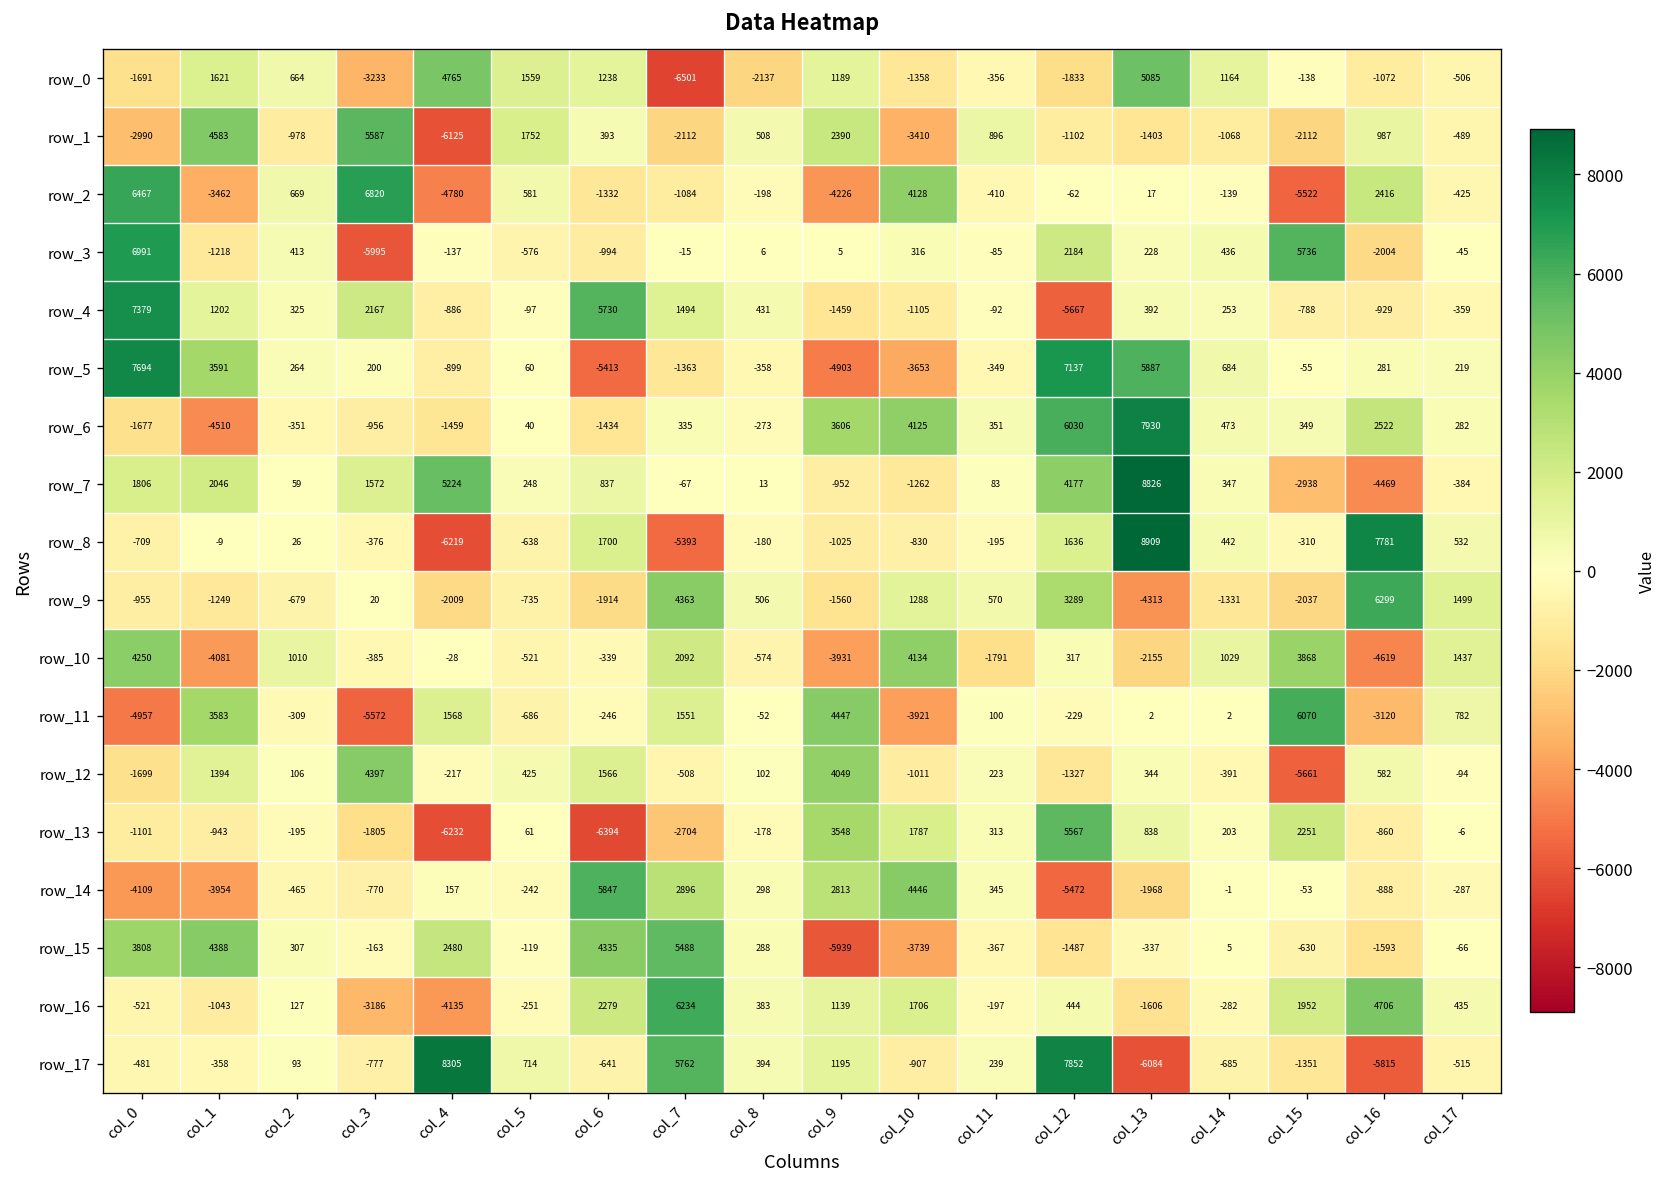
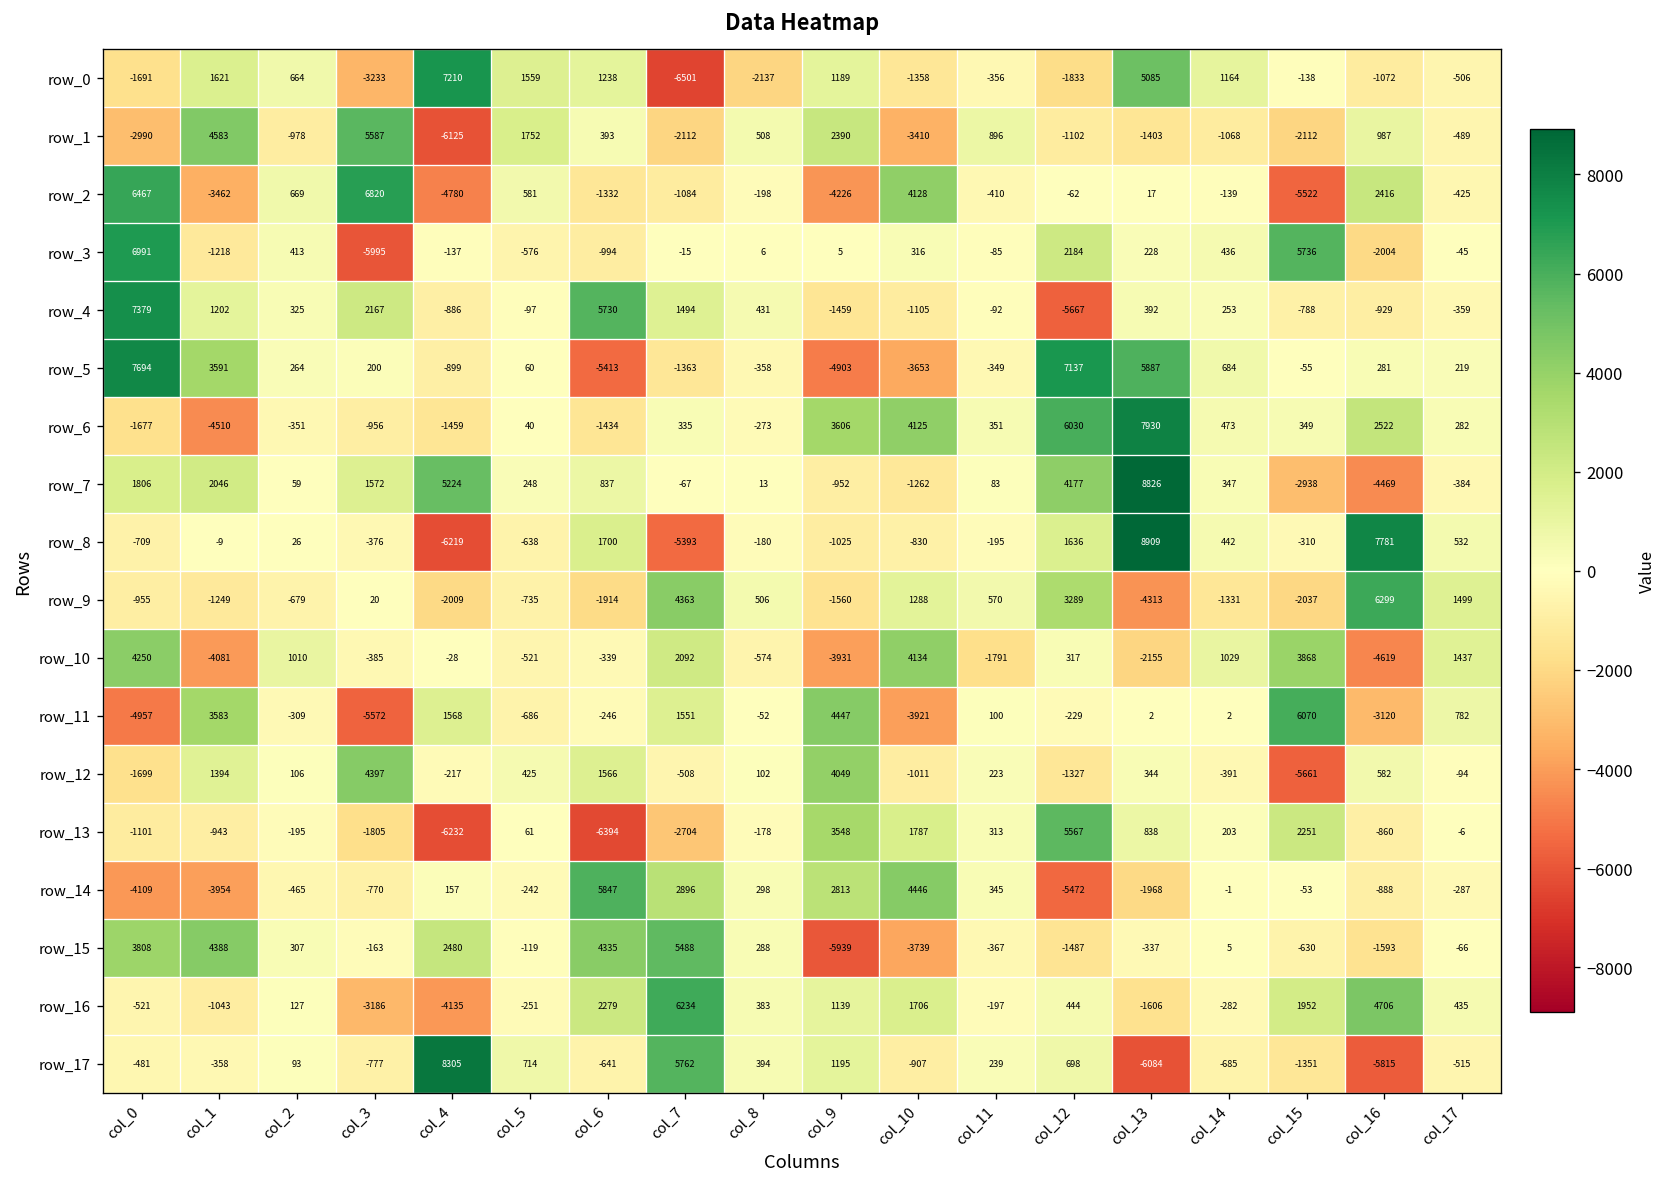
row_0, col_4: 4765 -> 7210
row_17, col_12: 7852 -> 698
